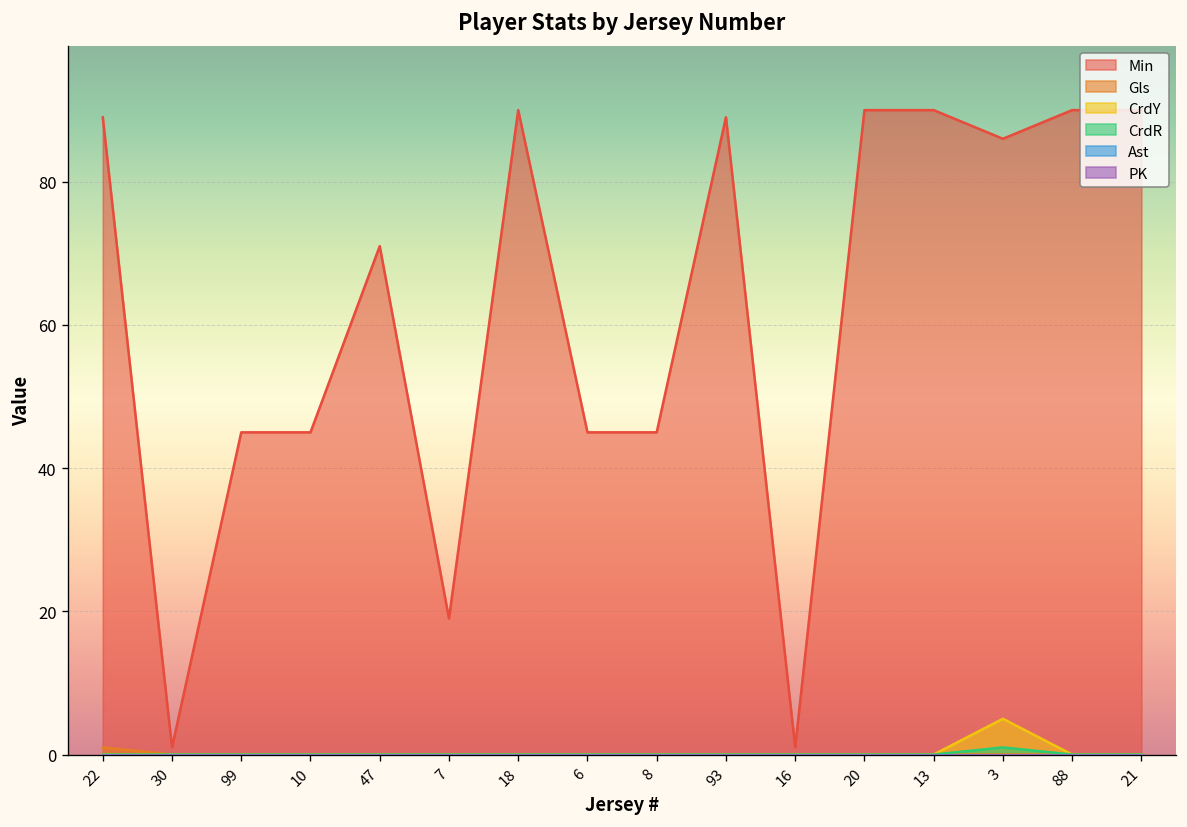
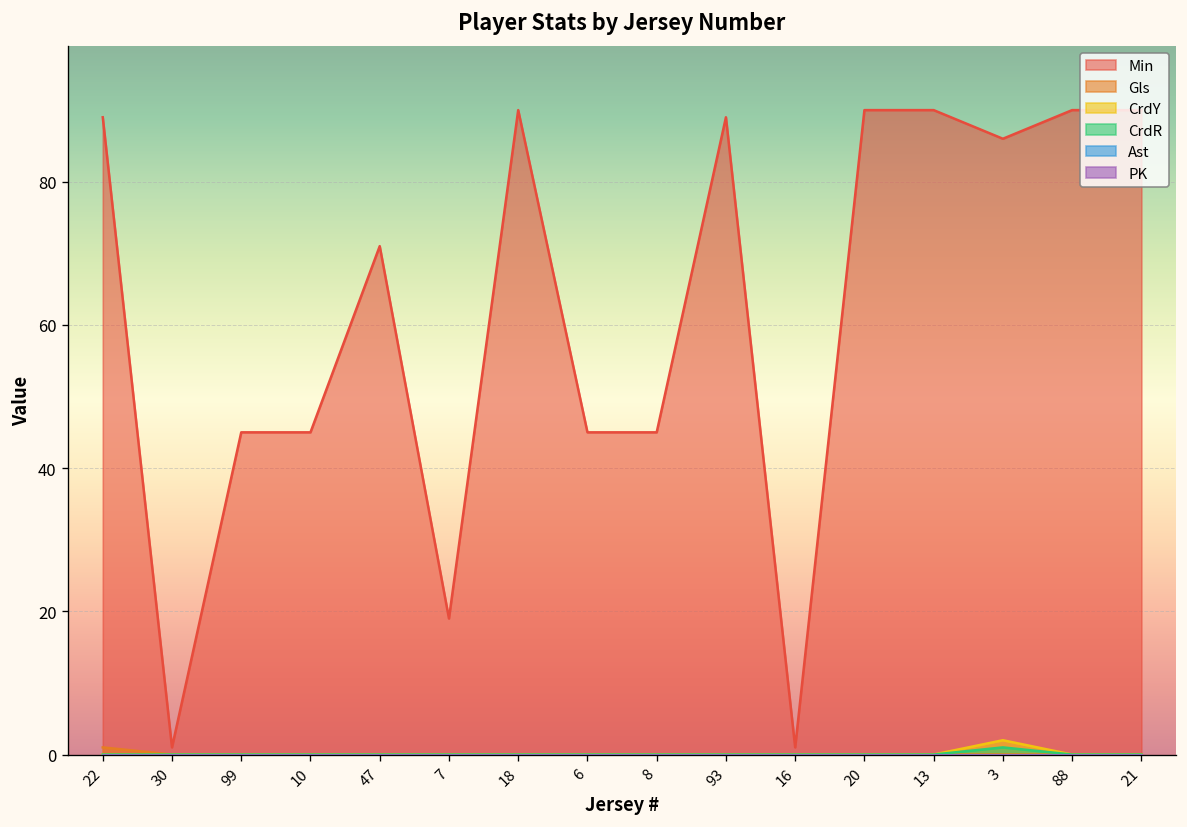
CrdY, 3: 5 -> 2
